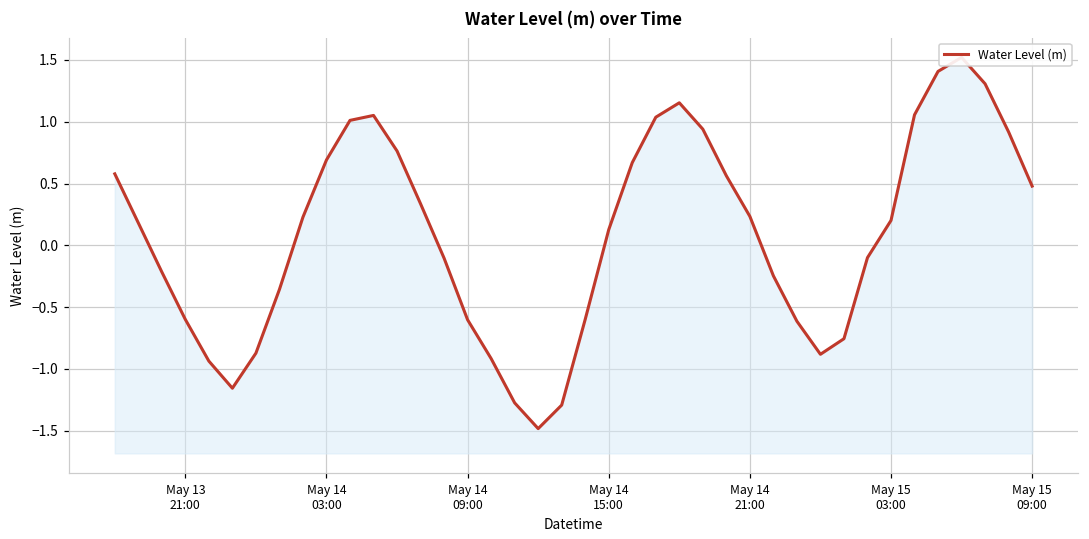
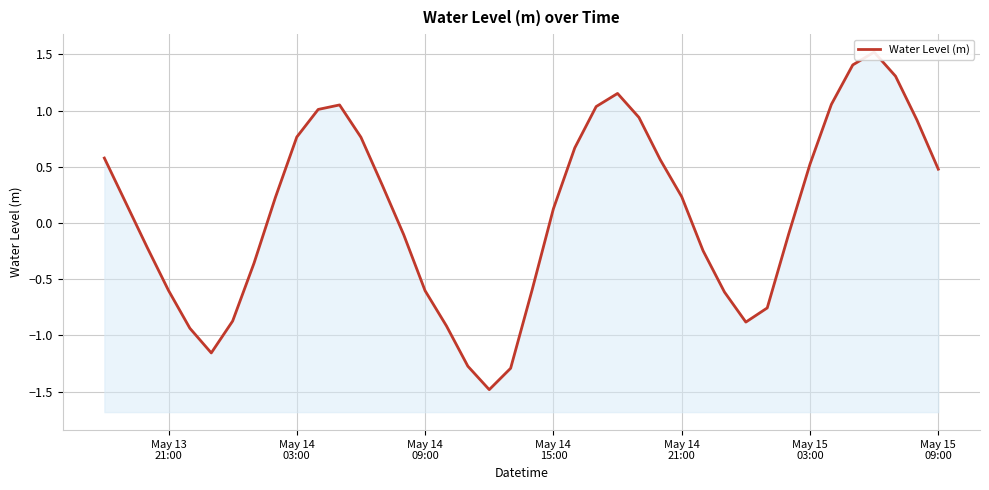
May 14 03:00: 0.69 -> 0.77
May 15 03:00: 0.20 -> 0.52
